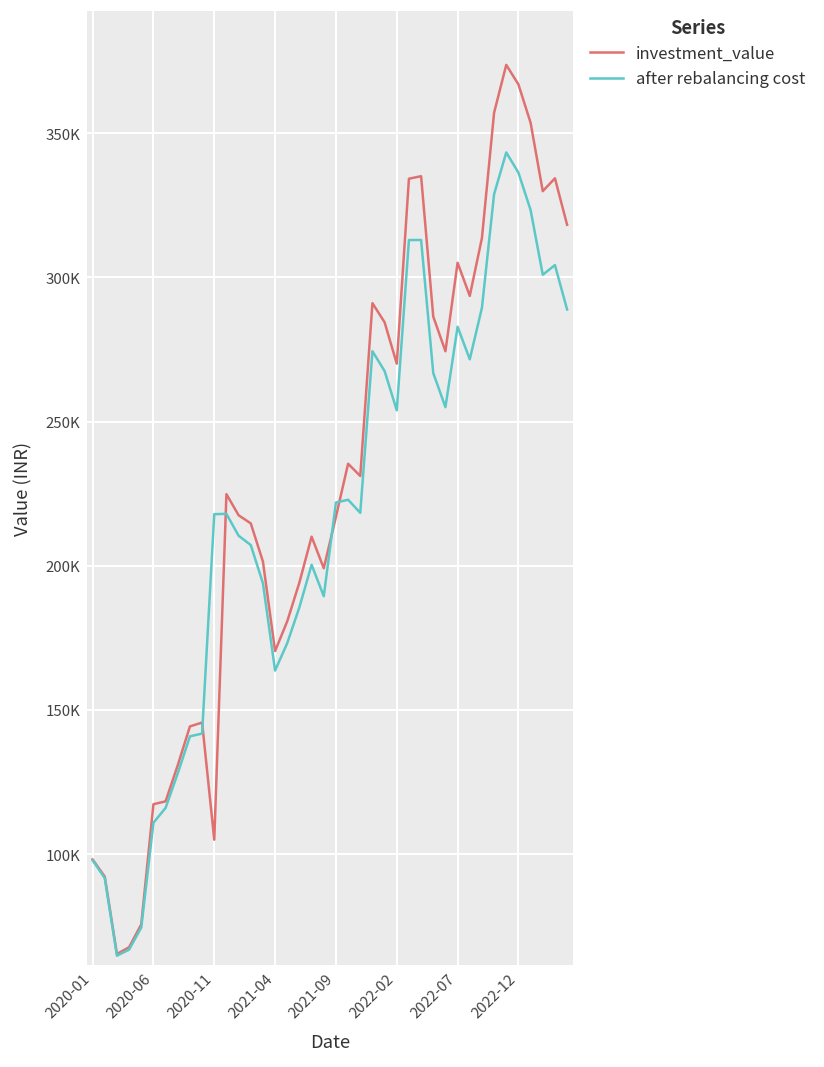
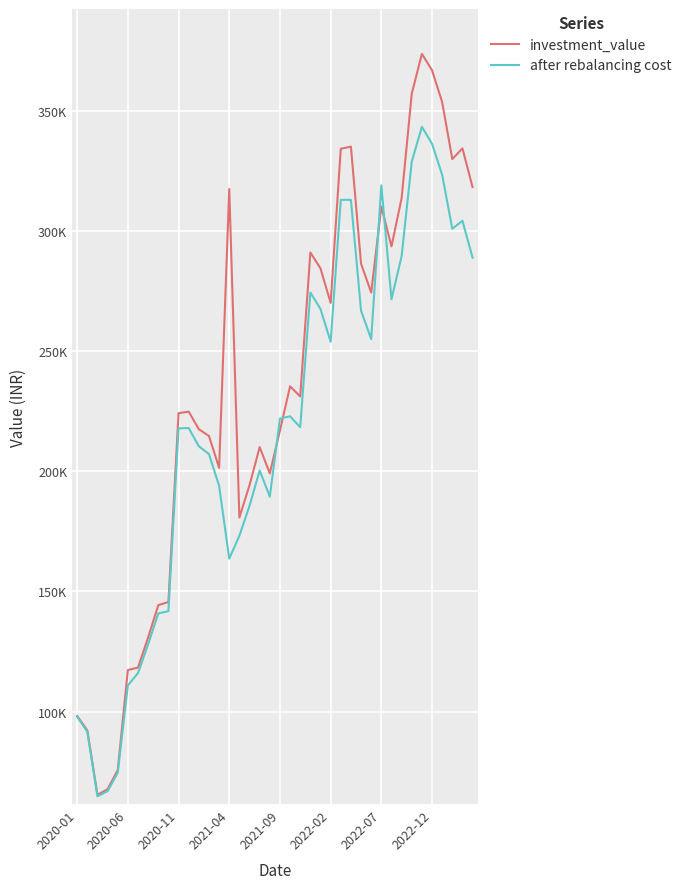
investment_value, 2020-11: 105000 -> 224000
investment_value, 2021-04: 170000 -> 317000
investment_value, 2022-07: 305000 -> 310000
after rebalancing cost, 2022-07: 283000 -> 319000
